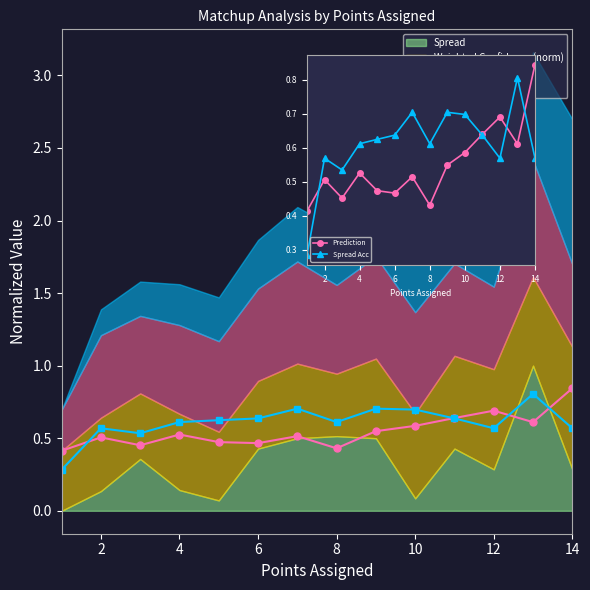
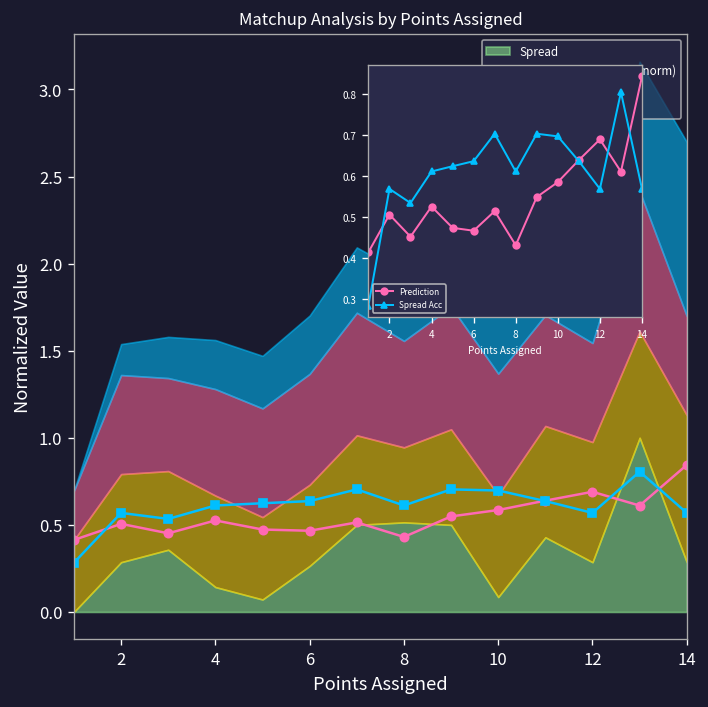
Matchup Analysis by Points Assigned, Spread, 2: 0.14 -> 0.29
Matchup Analysis by Points Assigned, Spread, 6: 0.43 -> 0.26
